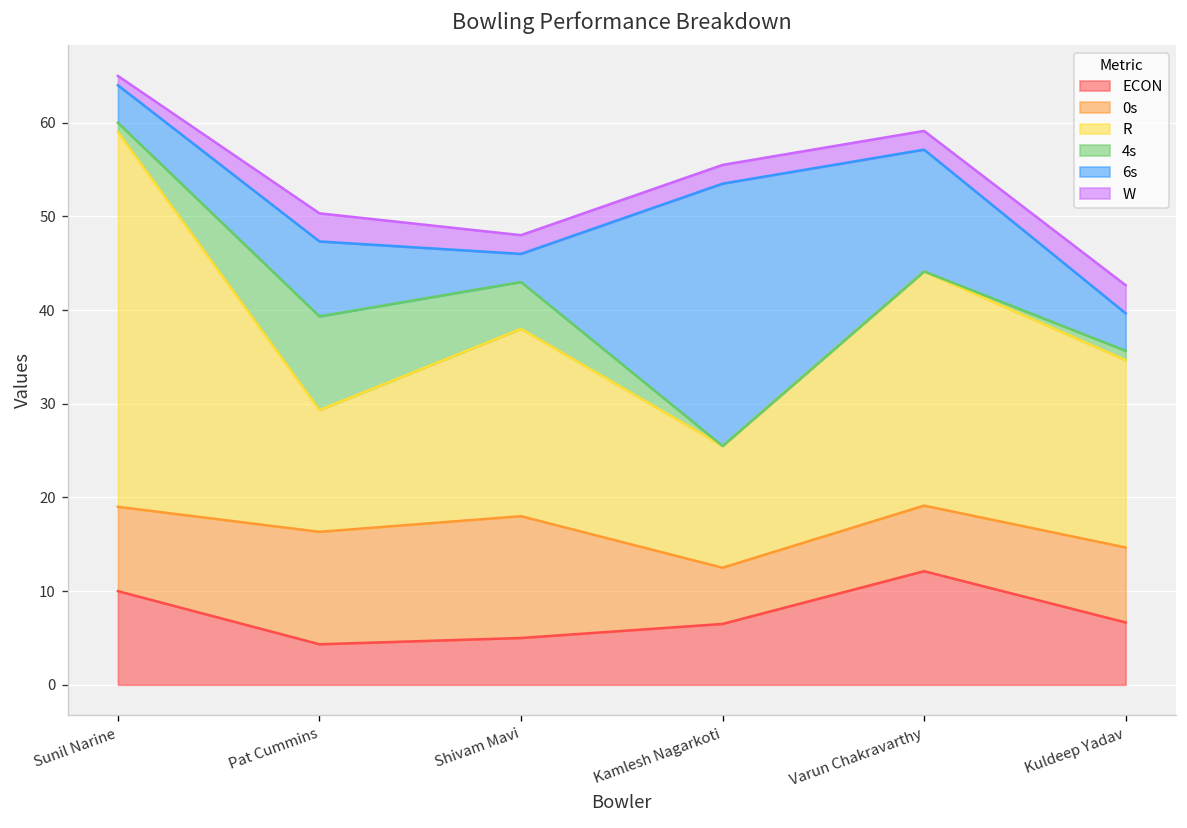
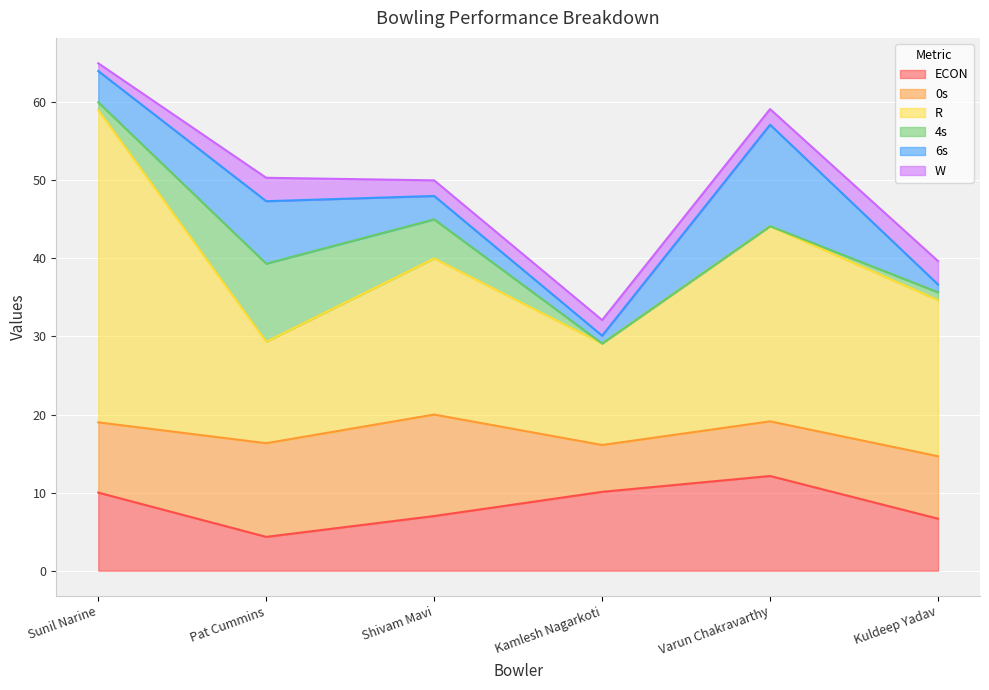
ECON, Shivam Mavi: 5 -> 7
ECON, Kamlesh Nagarkoti: 7 -> 10
6s, Kamlesh Nagarkoti: 28 -> 1
6s, Kuldeep Yadav: 4 -> 1
